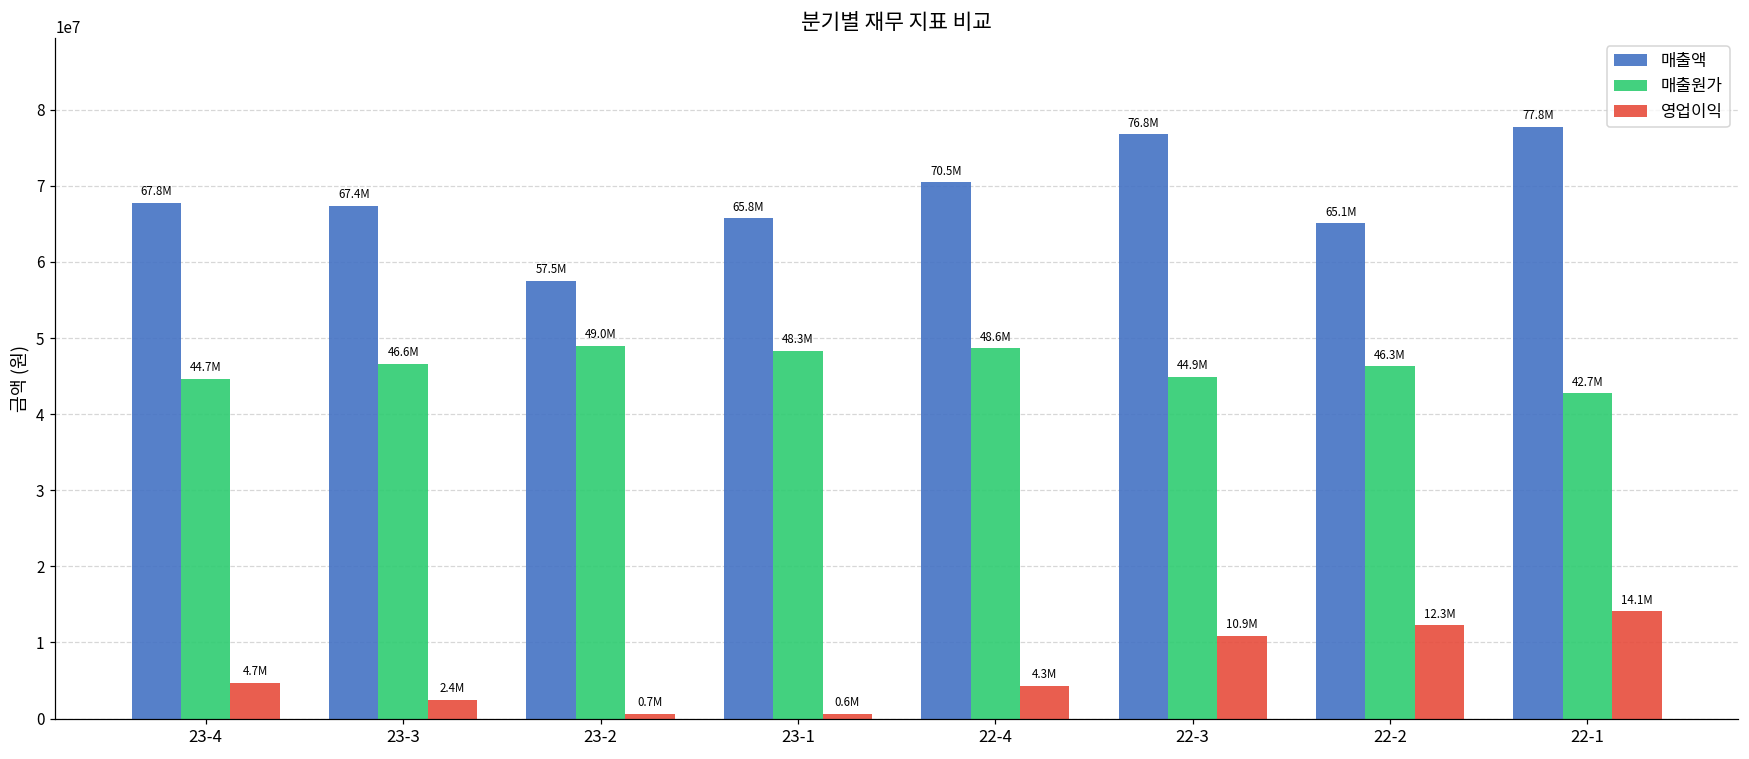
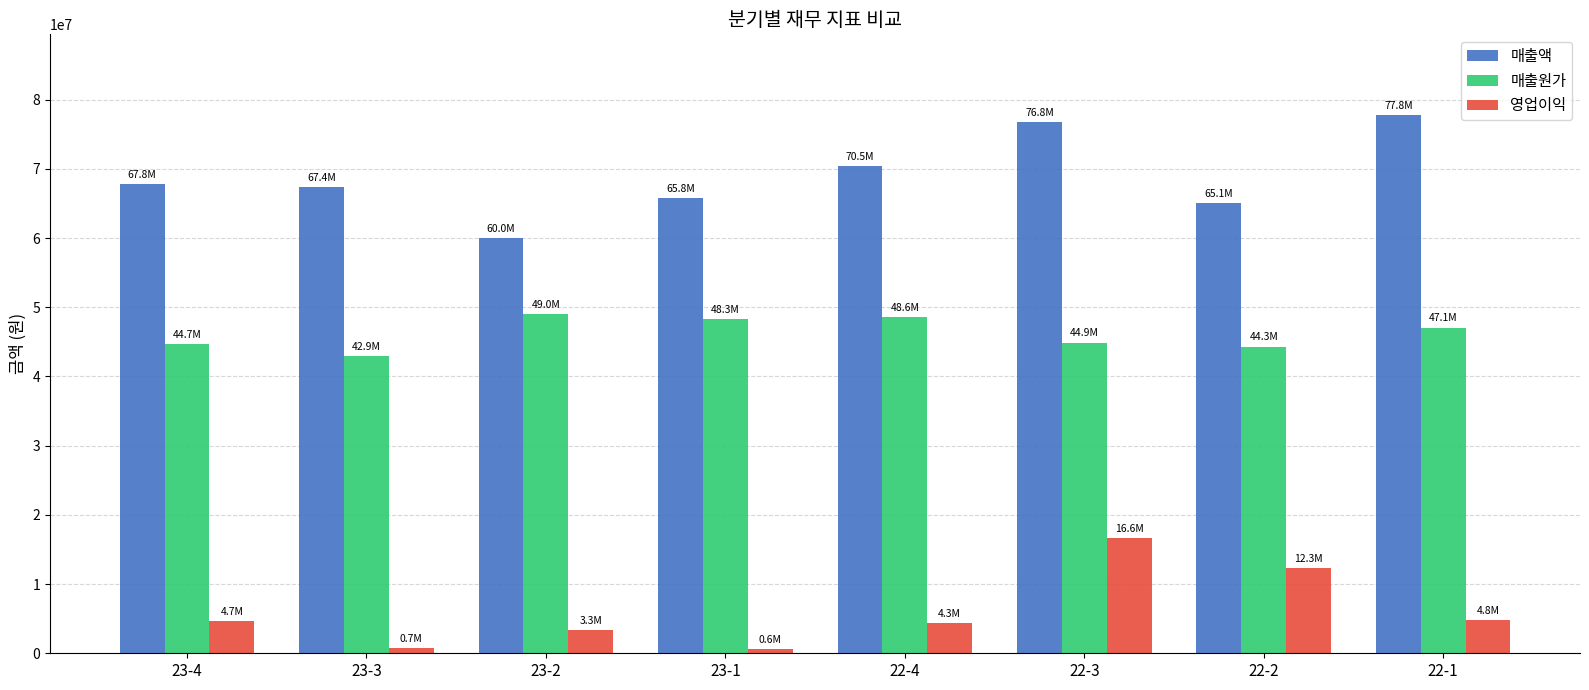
매출원가, 23-3: 46.6M -> 42.9M
영업이익, 23-3: 2.4M -> 0.7M
매출액, 23-2: 57.5M -> 60.0M
영업이익, 23-2: 0.7M -> 3.3M
영업이익, 22-3: 10.9M -> 16.6M
매출원가, 22-2: 46.3M -> 44.3M
매출원가, 22-1: 42.7M -> 47.1M
영업이익, 22-1: 14.1M -> 4.8M
